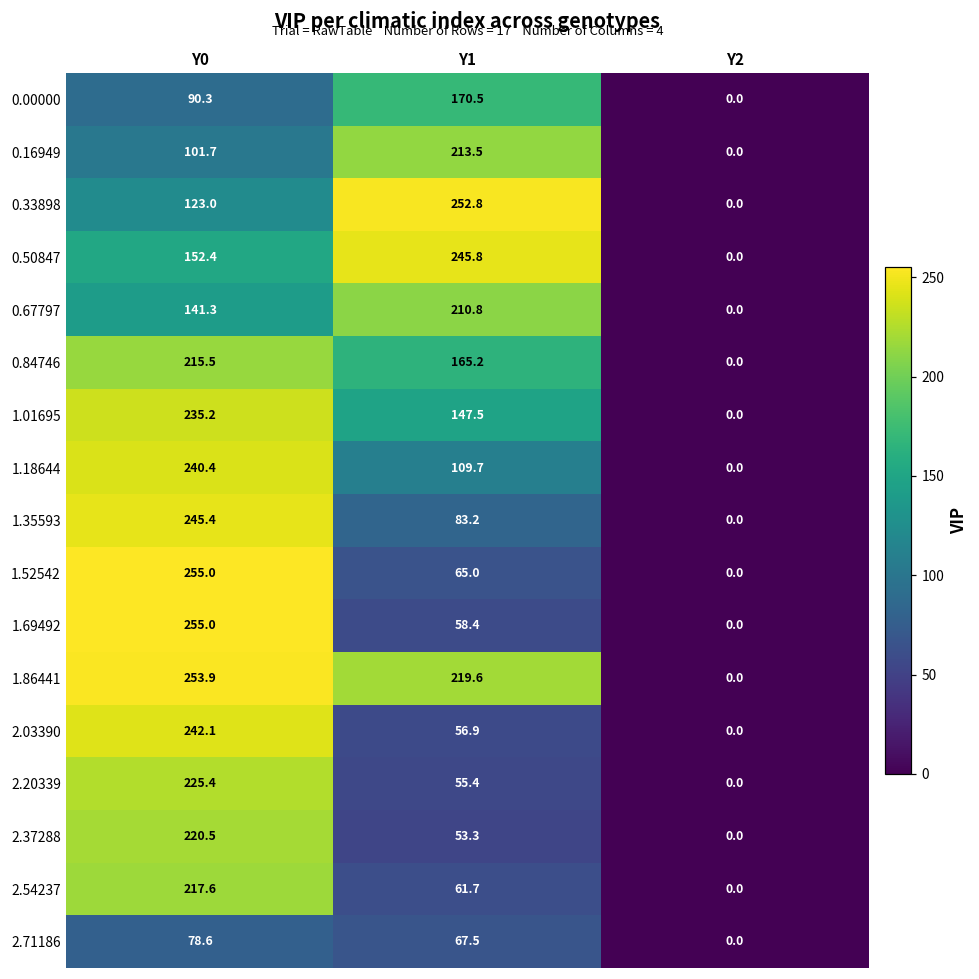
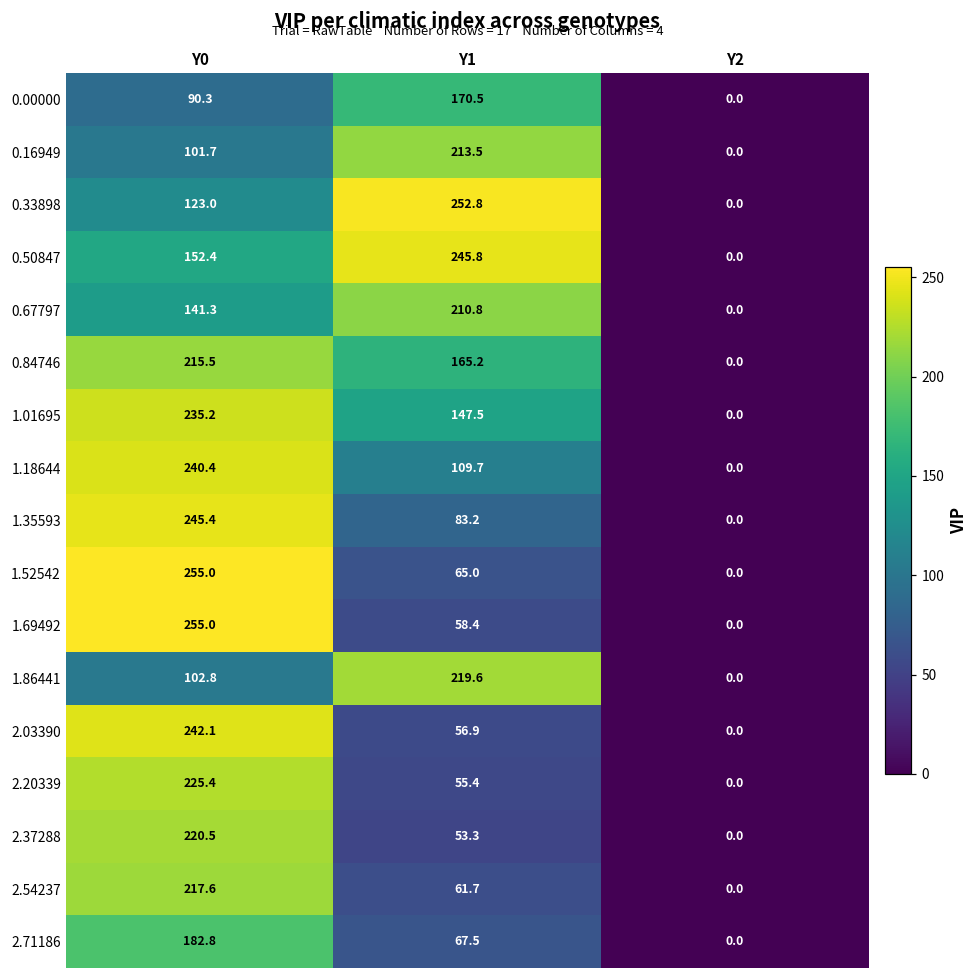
1.86441, Y0: 253.9 -> 102.8
2.71186, Y0: 78.6 -> 182.8
